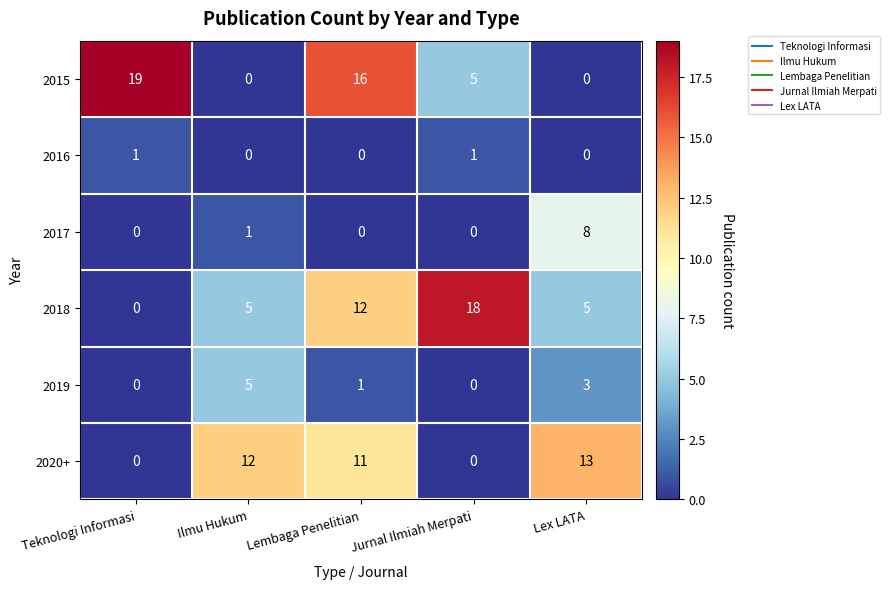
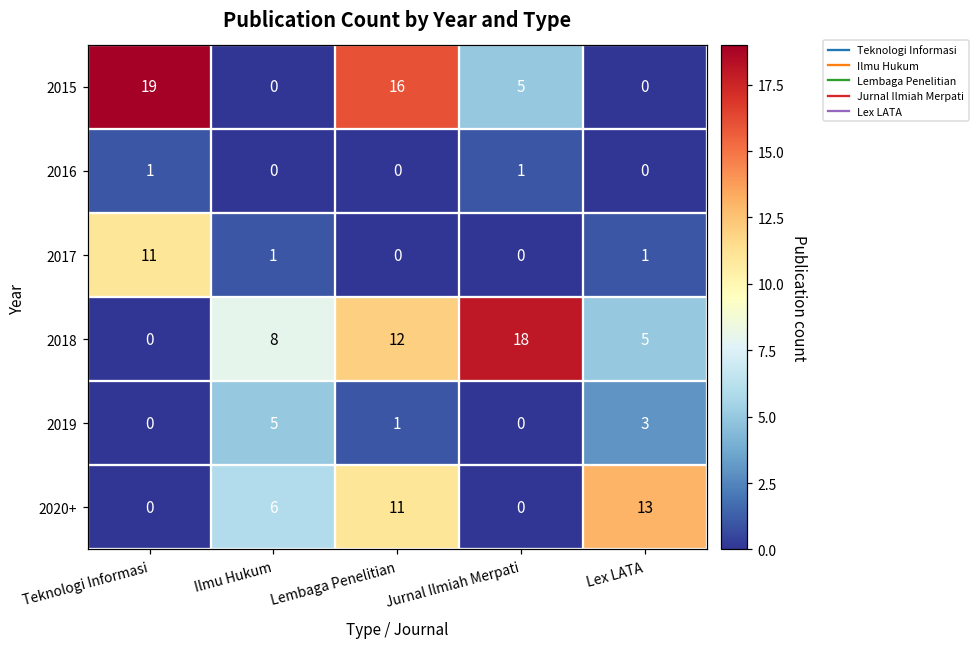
2017, Teknologi Informasi: 0 -> 11
2017, Lex LATA: 8 -> 1
2018, Ilmu Hukum: 5 -> 8
2020+, Ilmu Hukum: 12 -> 6
